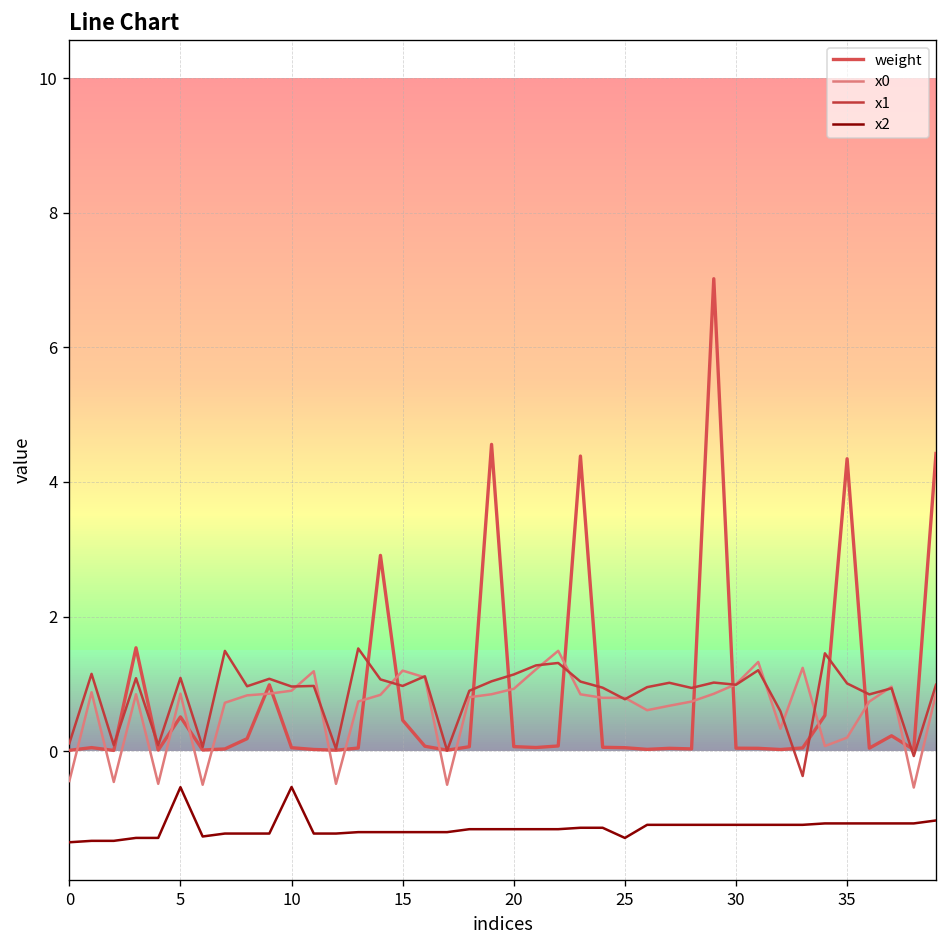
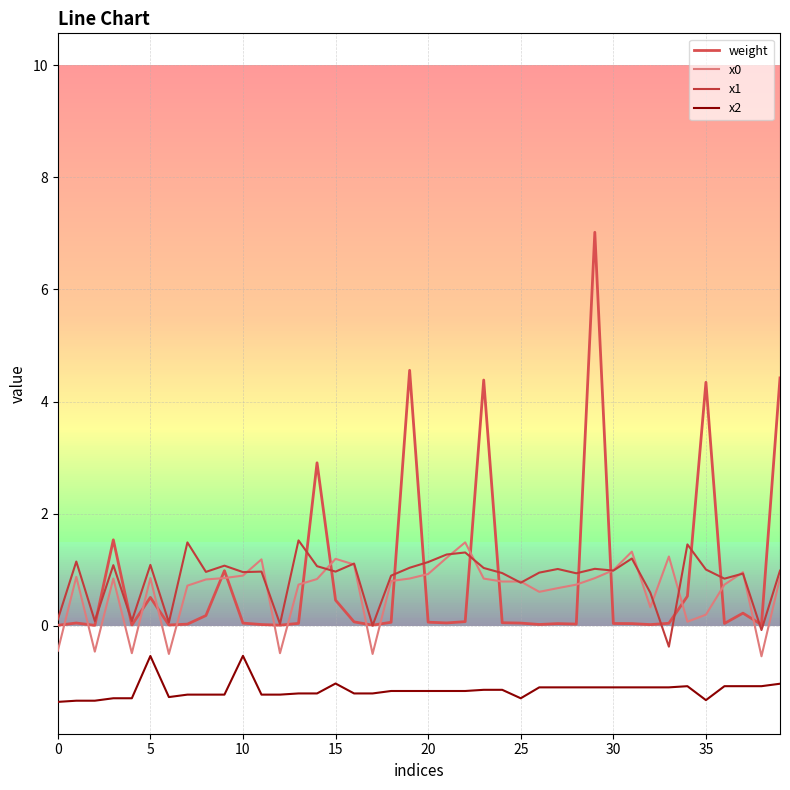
x2, 15: -1.2 -> -1.0
x2, 35: -1.1 -> -1.3
